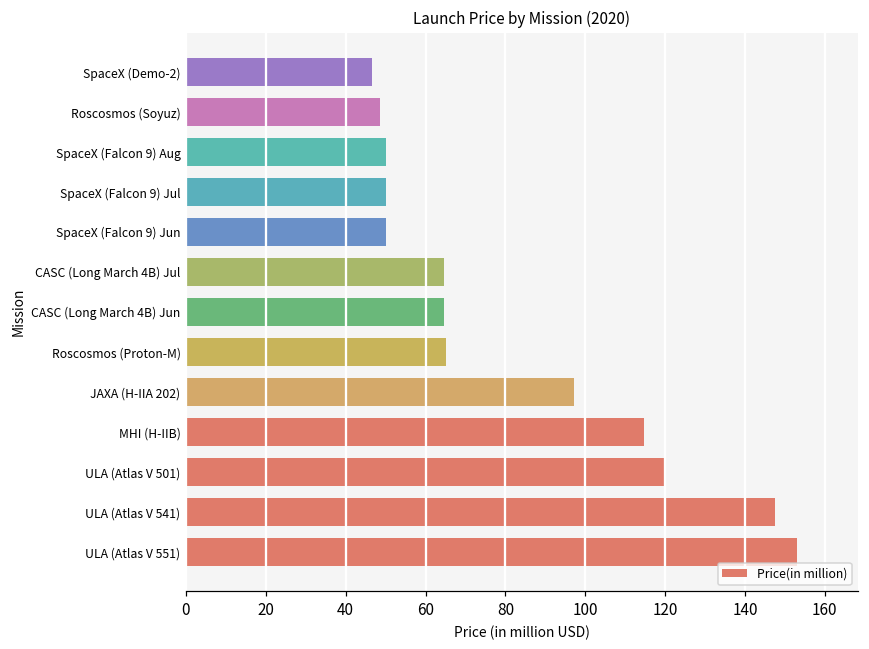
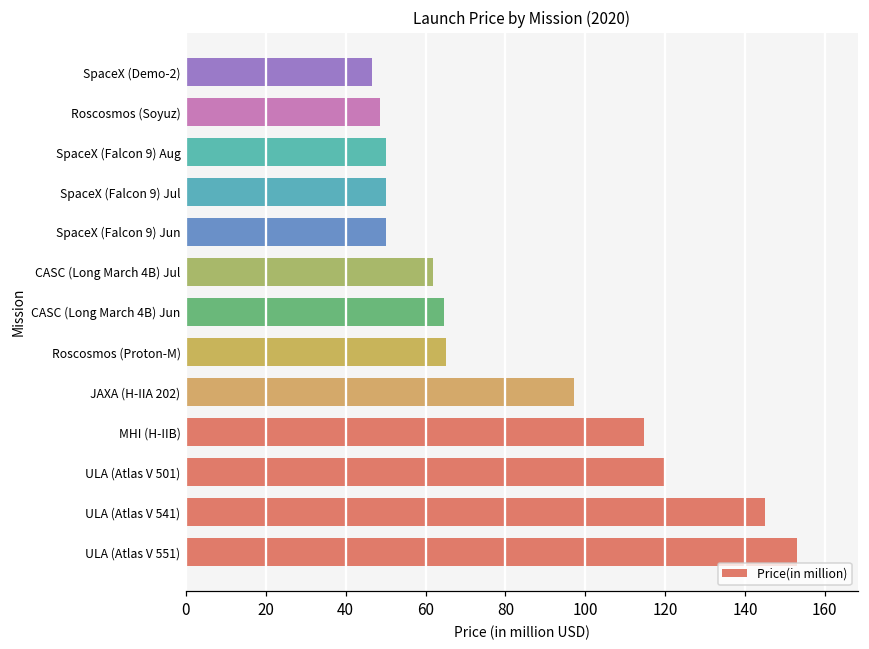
CASC (Long March 4B) Jul: 65 -> 62
ULA (Atlas V 541): 148 -> 145
